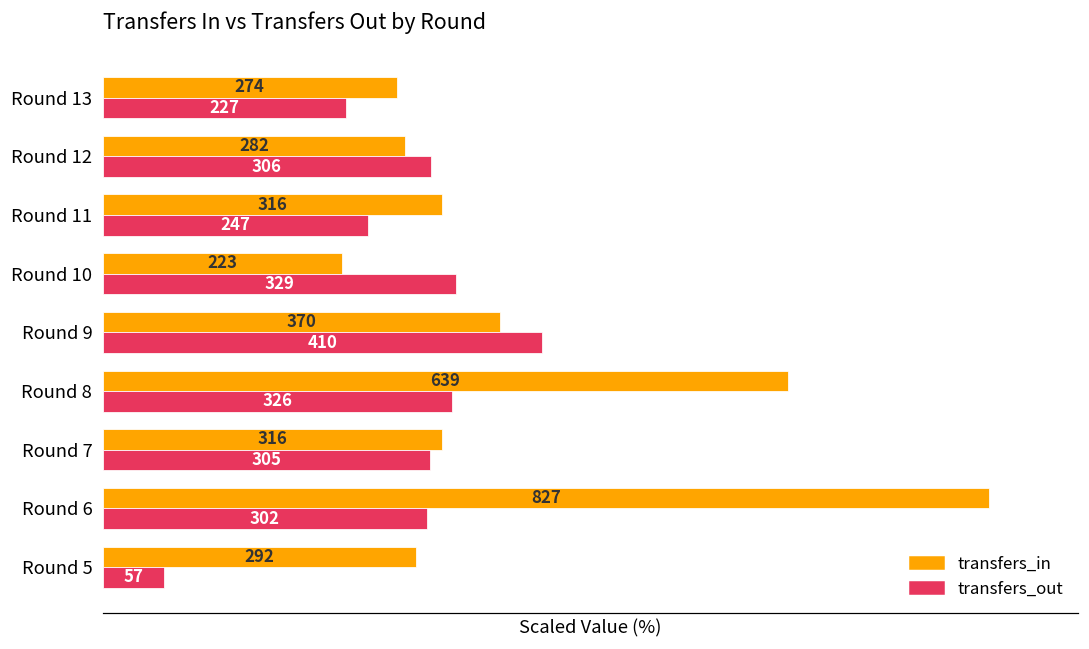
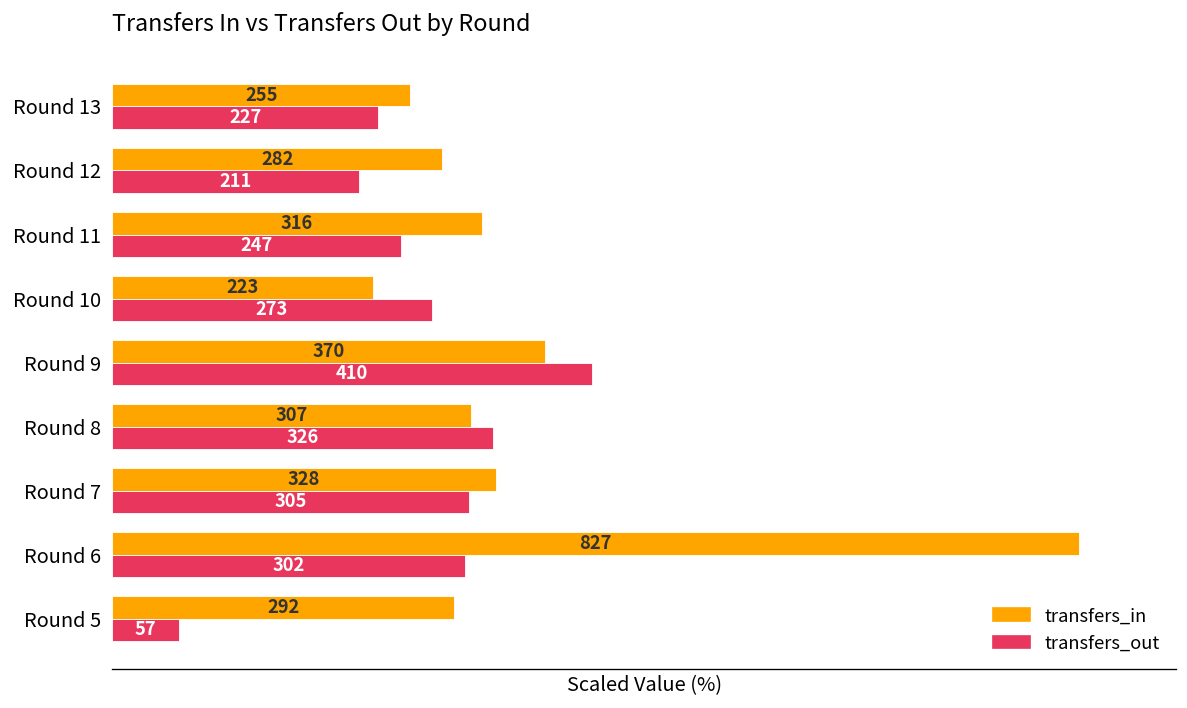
transfers_in, Round 13: 274 -> 255
transfers_out, Round 12: 306 -> 211
transfers_out, Round 10: 329 -> 273
transfers_in, Round 8: 639 -> 307
transfers_in, Round 7: 316 -> 328
